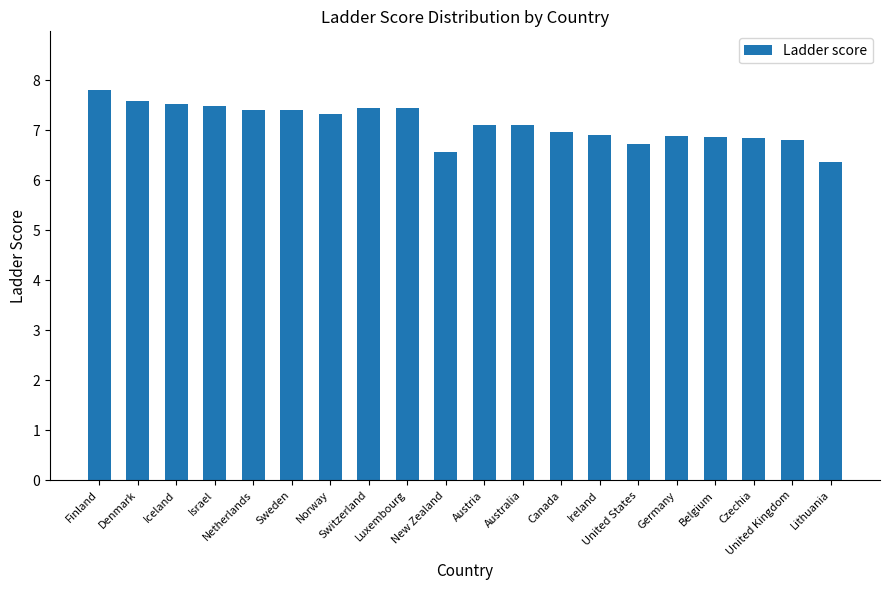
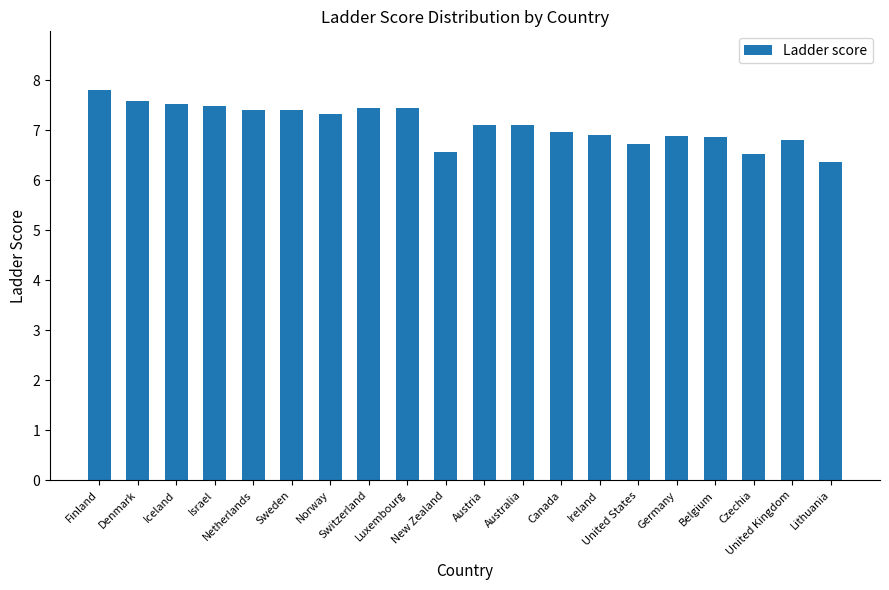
Czechia: 6.8 -> 6.5
